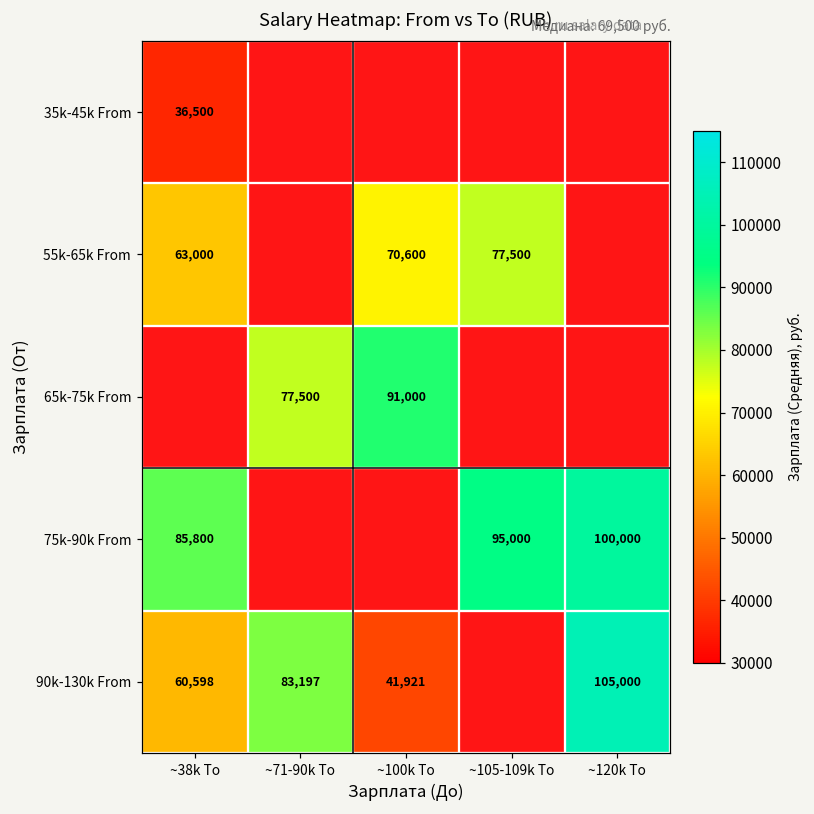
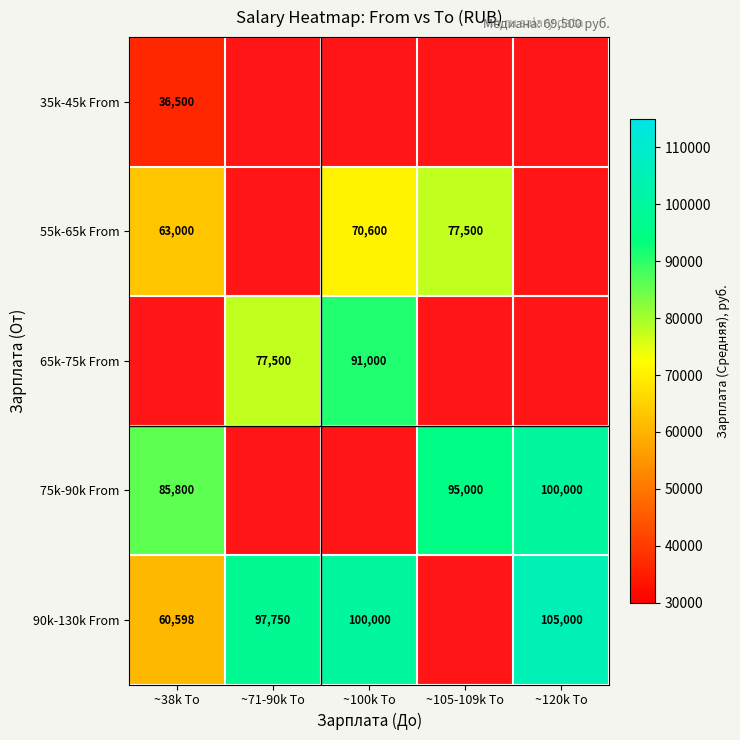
90k-130k From, ~71-90k To: 83,197 -> 97,750
90k-130k From, ~100k To: 41,921 -> 100,000
